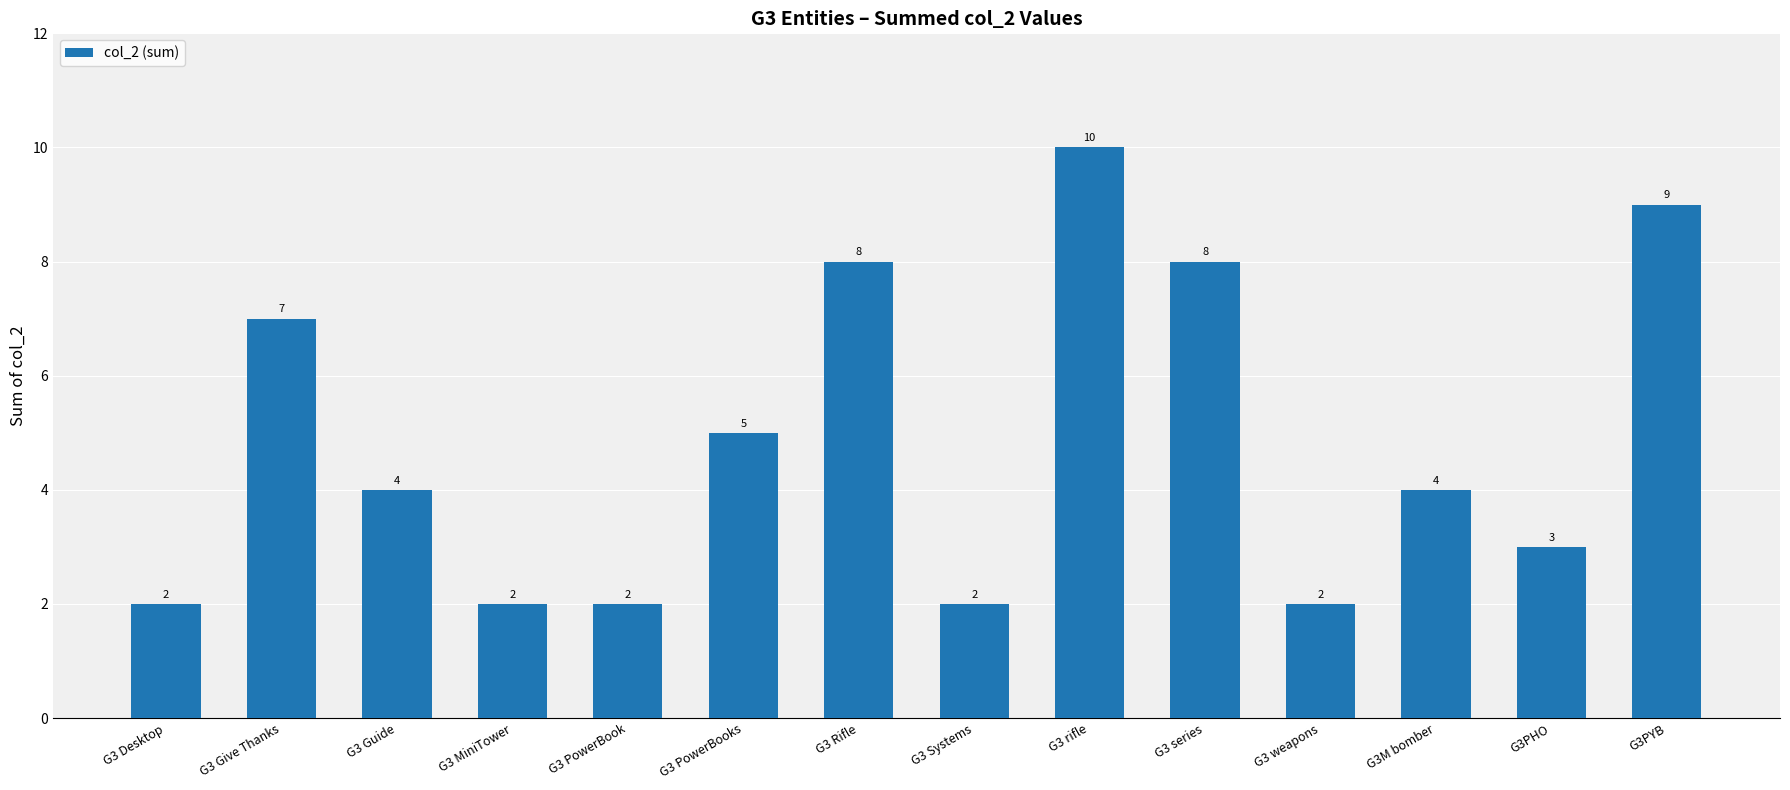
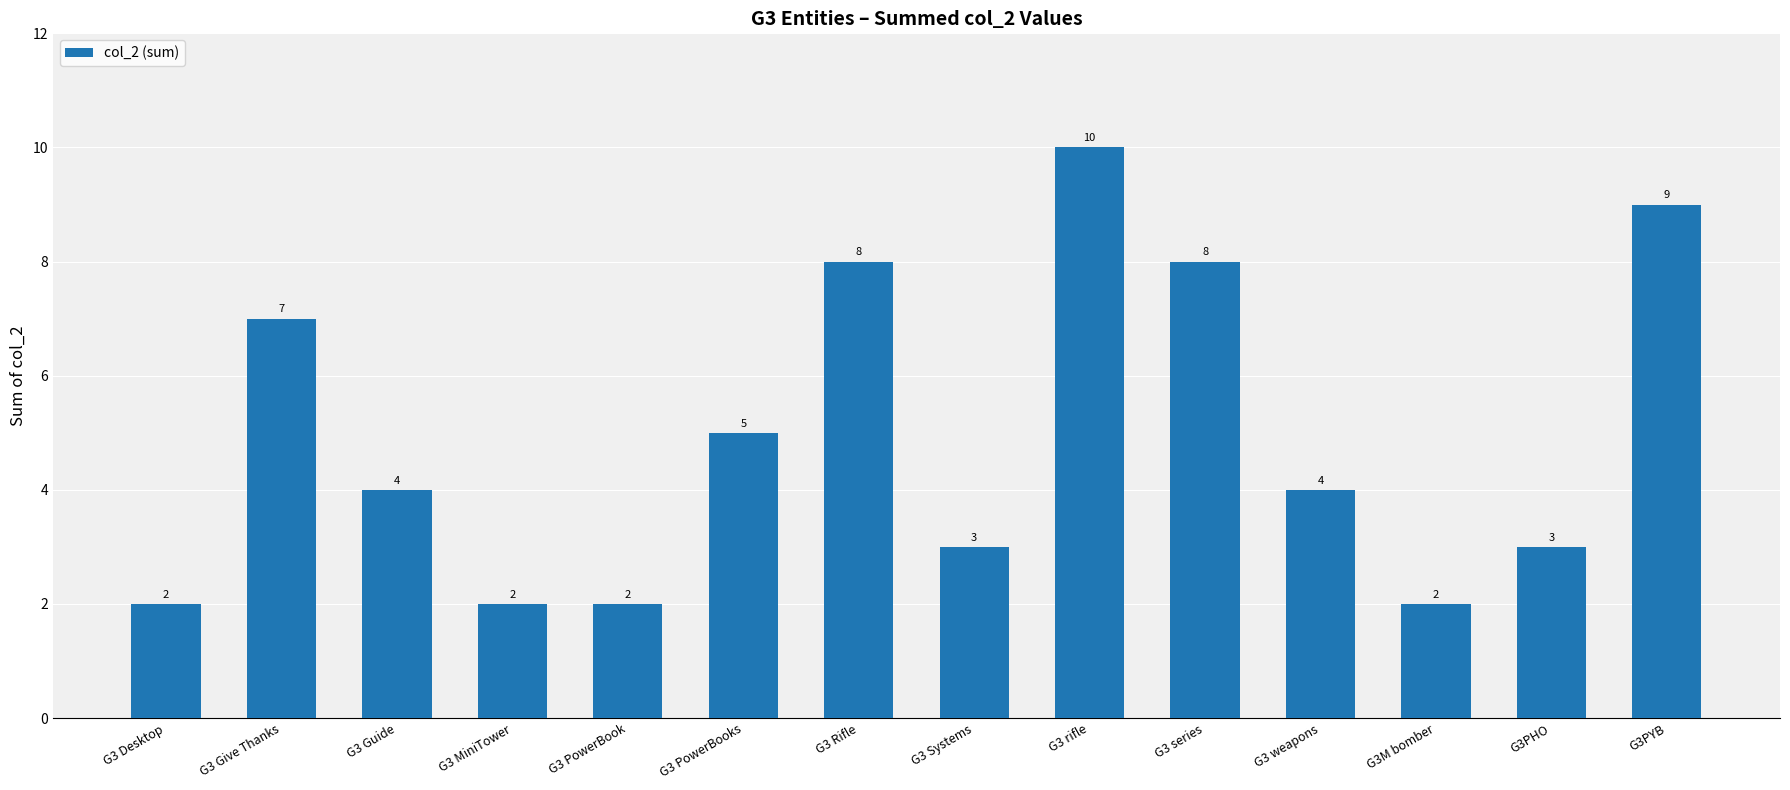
G3 Systems: 2 -> 3
G3 weapons: 2 -> 4
G3M bomber: 4 -> 2
